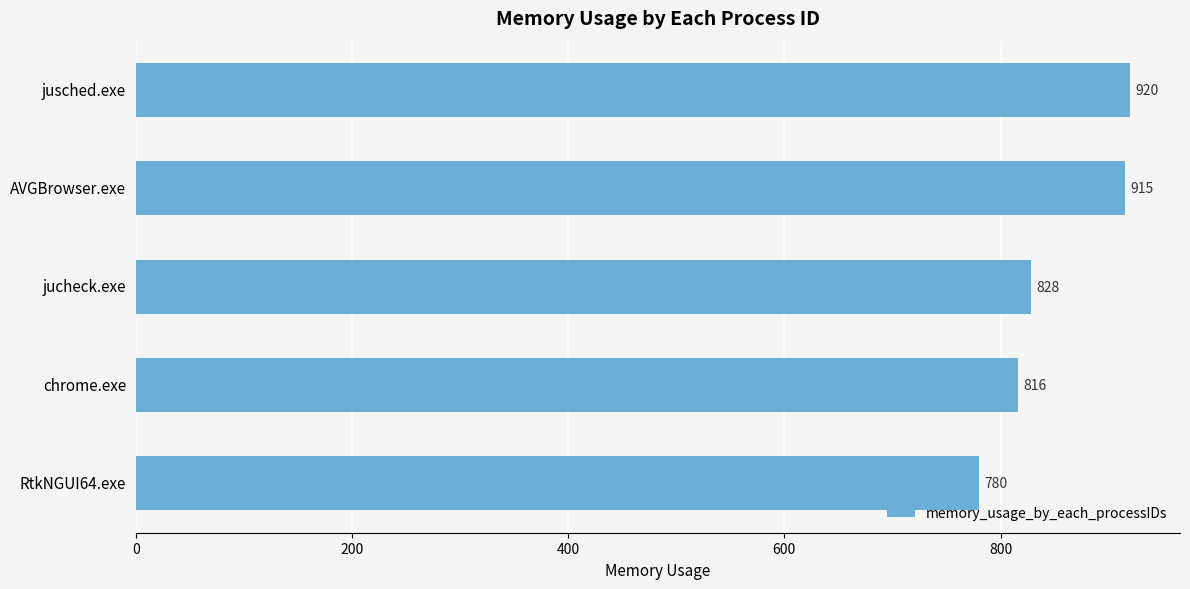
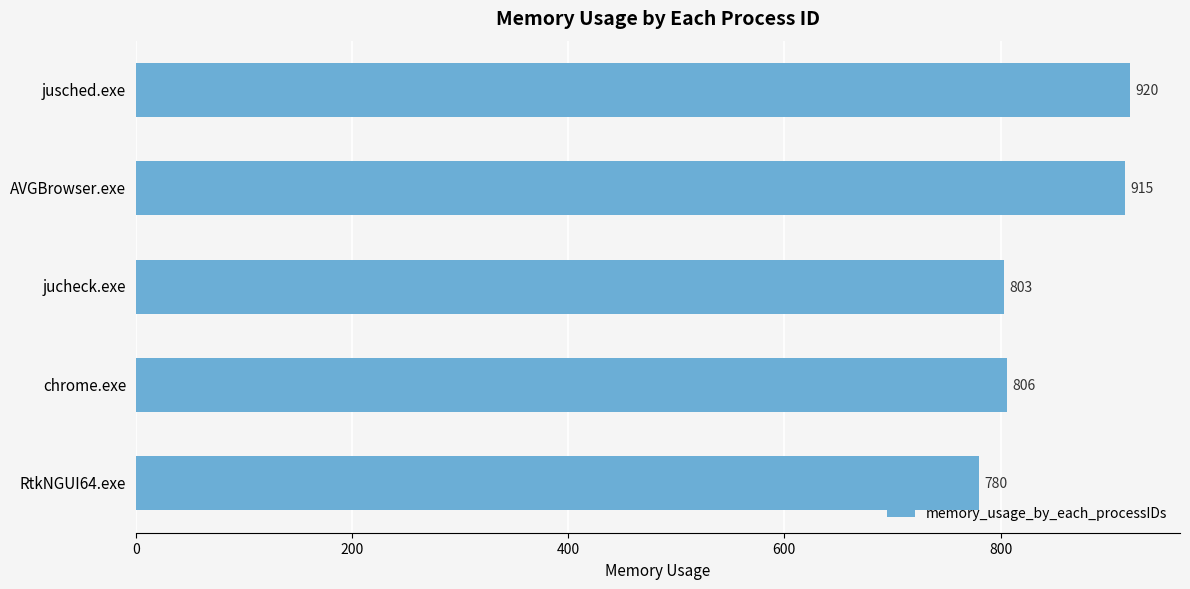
jucheck.exe: 828 -> 803
chrome.exe: 816 -> 806
